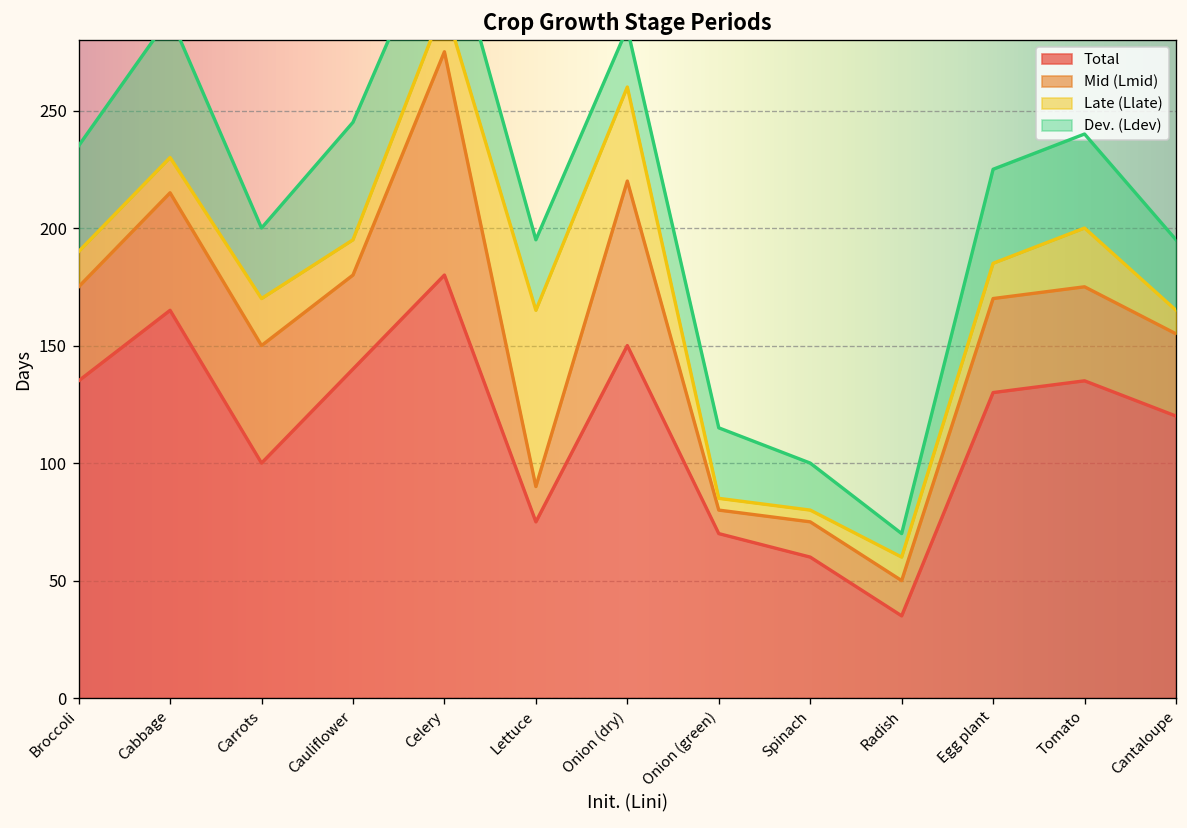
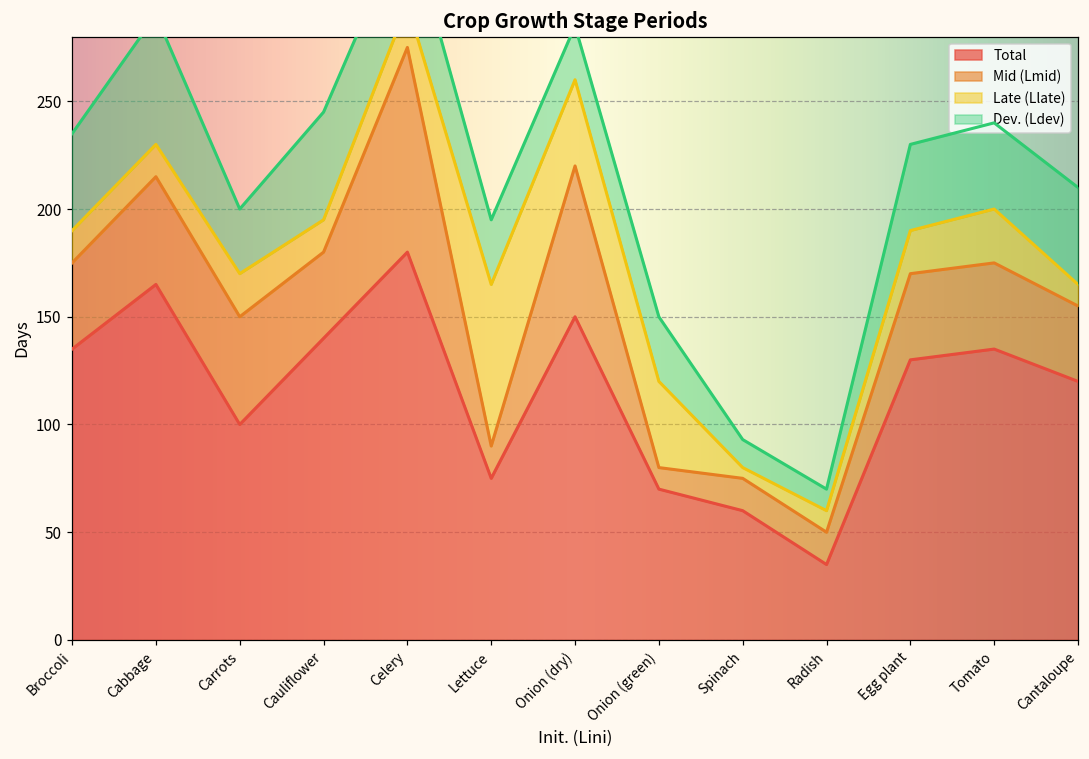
Late (Llate), Onion (green): 5 -> 40
Dev. (Ldev), Spinach: 20 -> 13
Late (Llate), Egg plant: 15 -> 20
Dev. (Ldev), Cantaloupe: 30 -> 45
